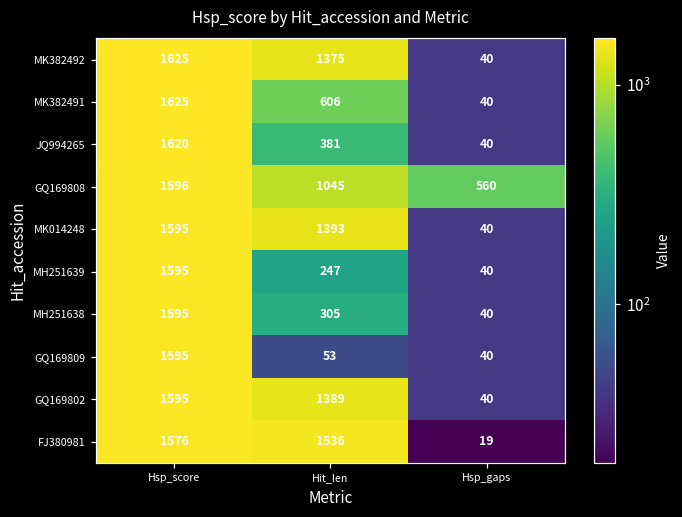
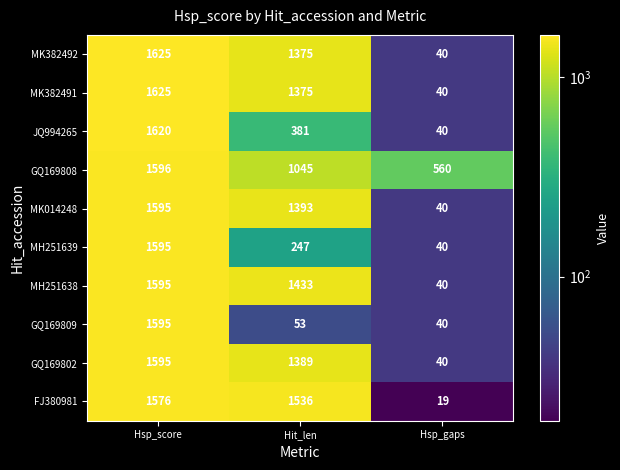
MK382491, Hit_len: 606 -> 1375
MH251638, Hit_len: 305 -> 1433
